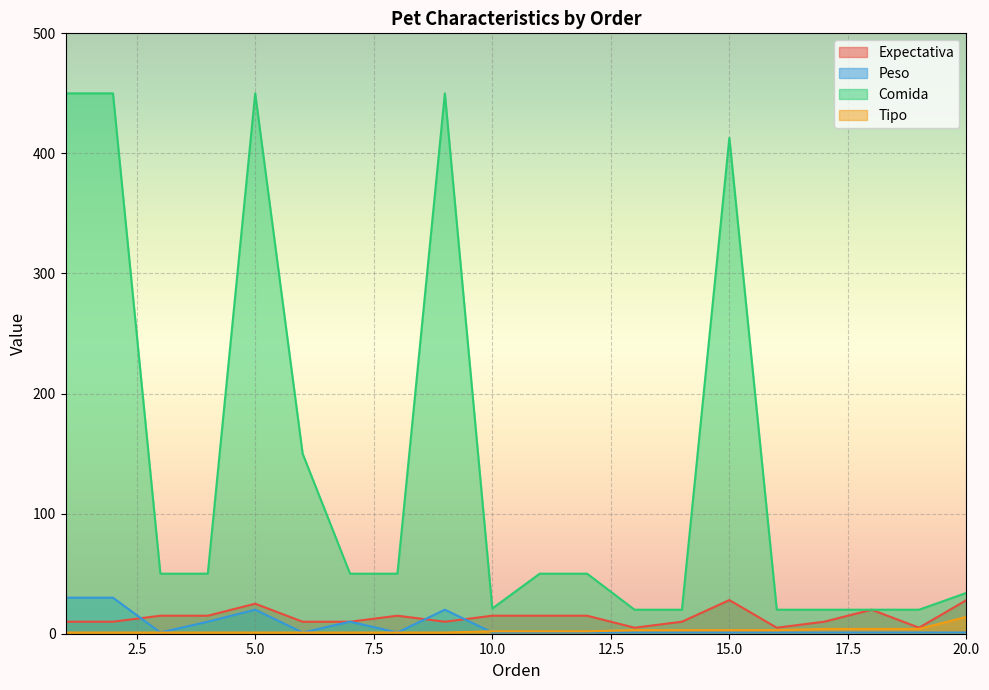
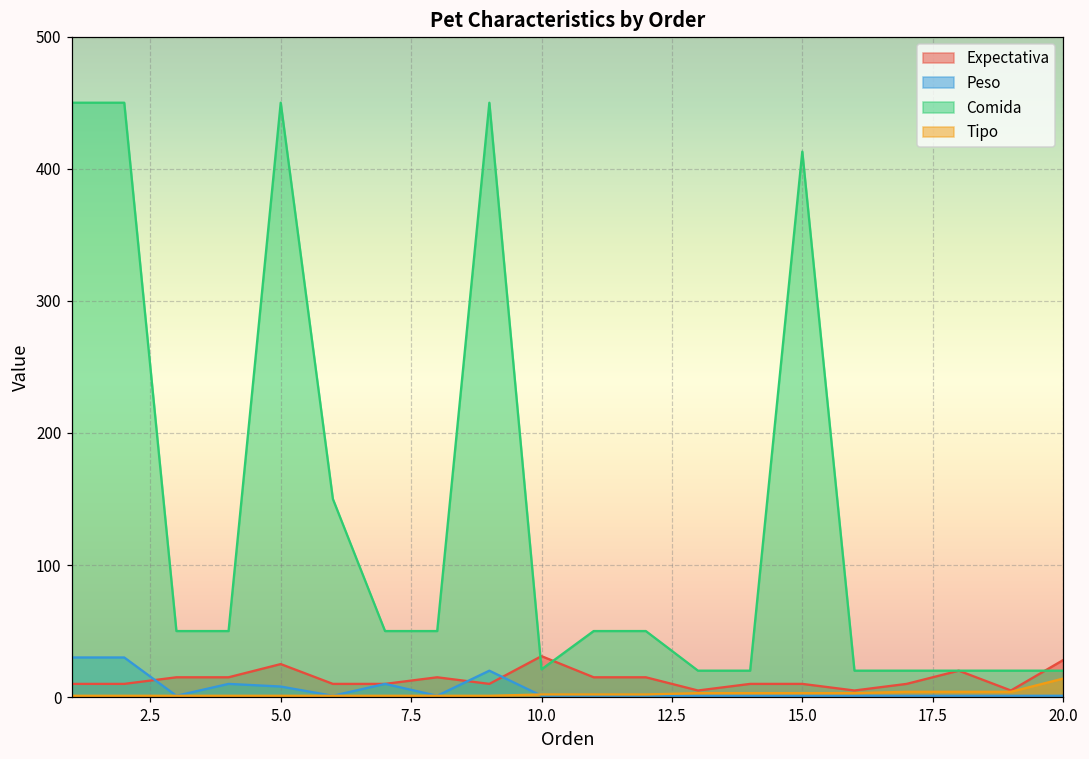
Peso, 5.0: 20 -> 8
Expectativa, 10.0: 15 -> 31
Expectativa, 15.0: 28 -> 10
Comida, 20.0: 34 -> 20
